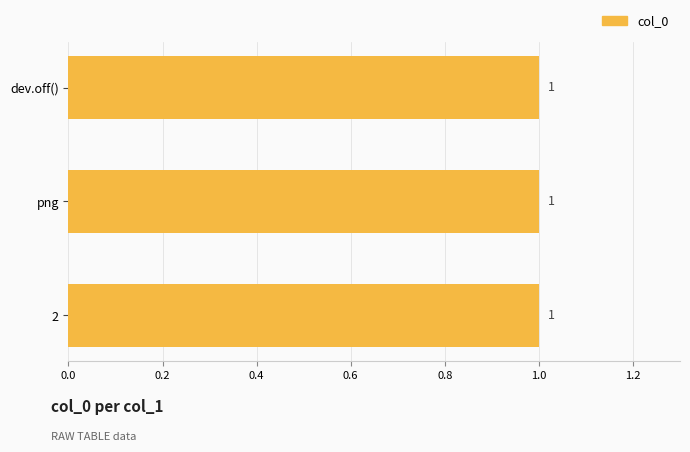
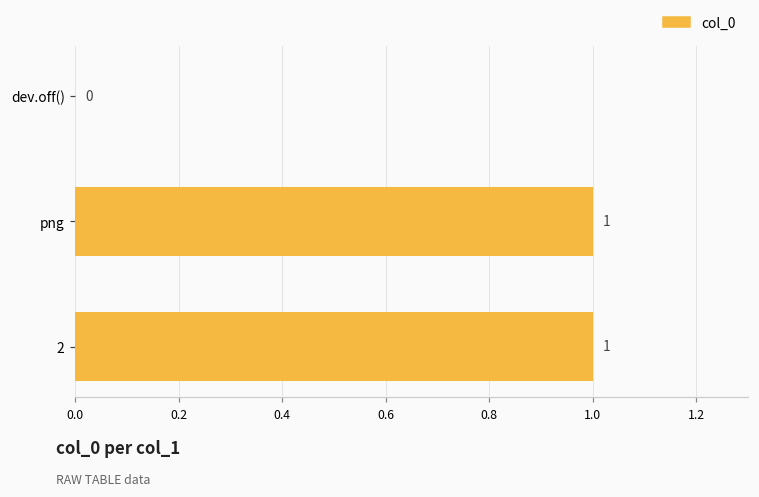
dev.off(): 1 -> 0
